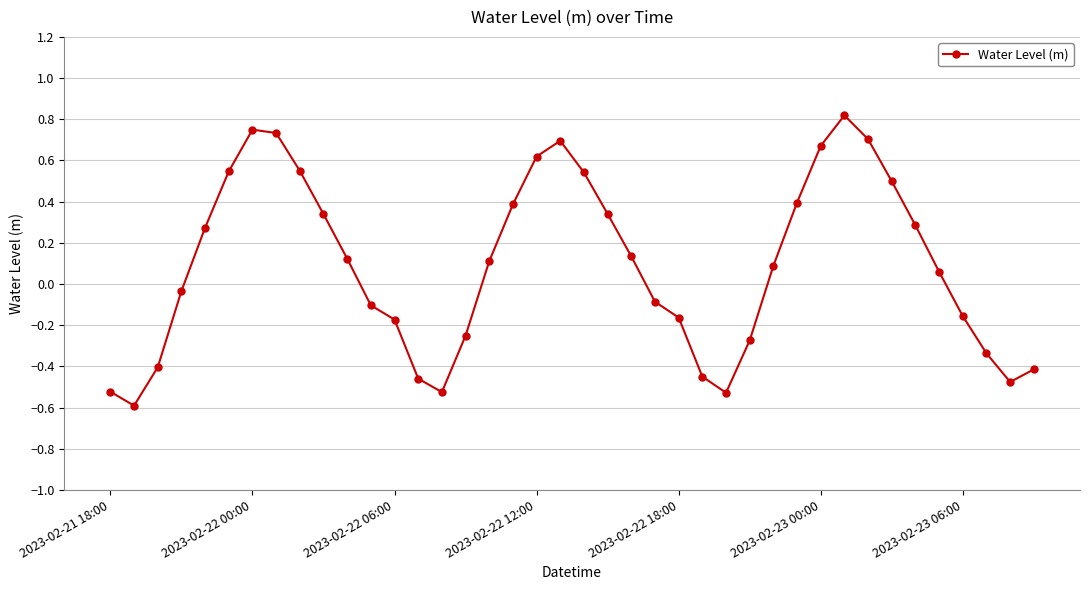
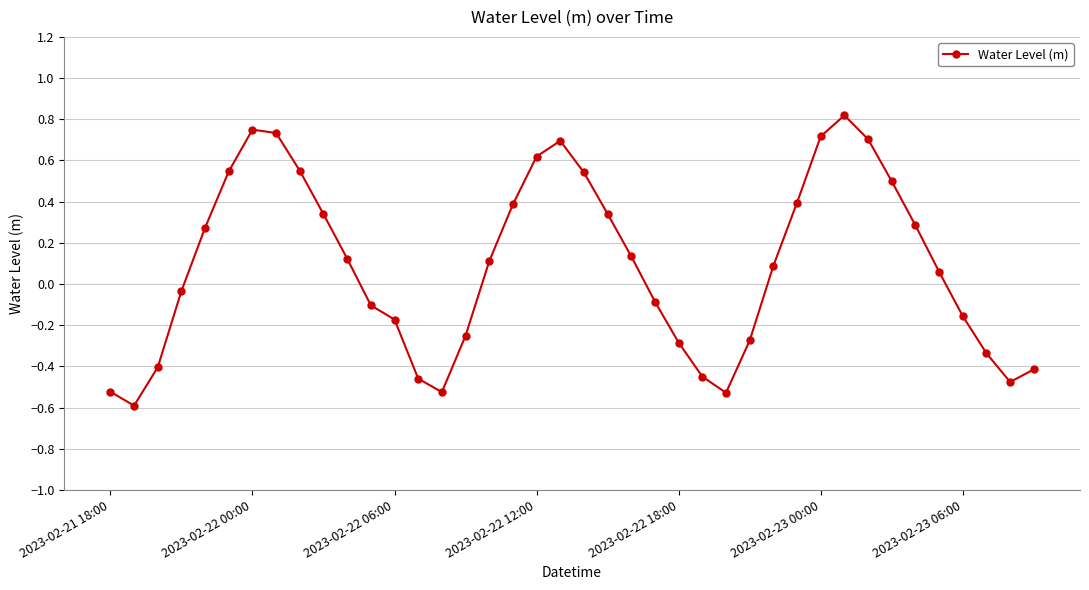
2023-02-22 18:00: -0.16 -> -0.28
2023-02-23 00:00: 0.67 -> 0.72
